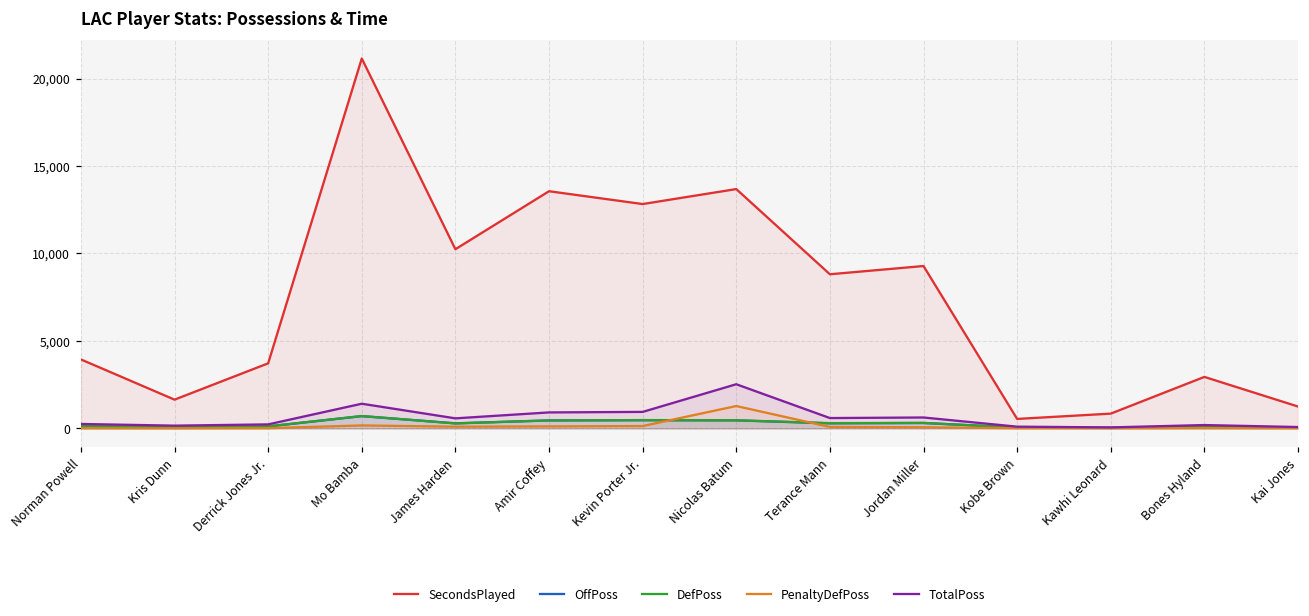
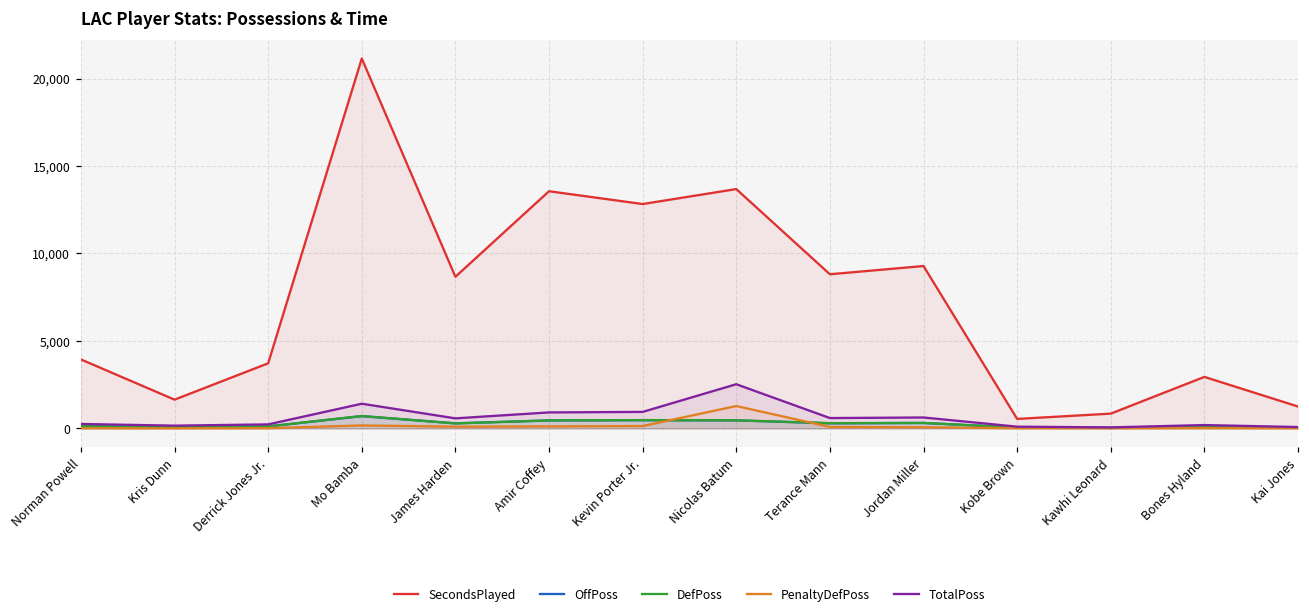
SecondsPlayed, James Harden: 10,200 -> 8,700
